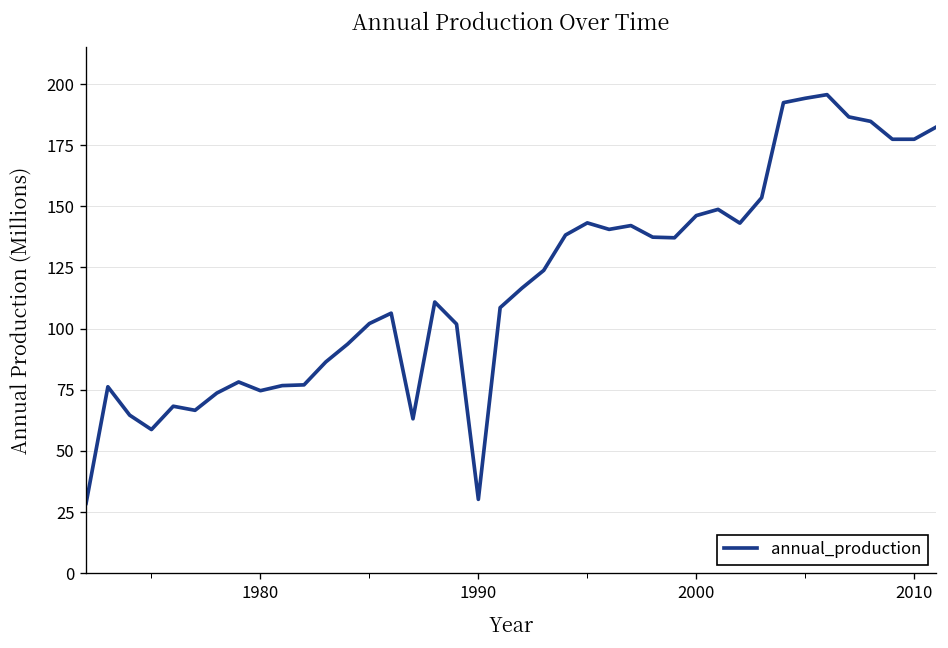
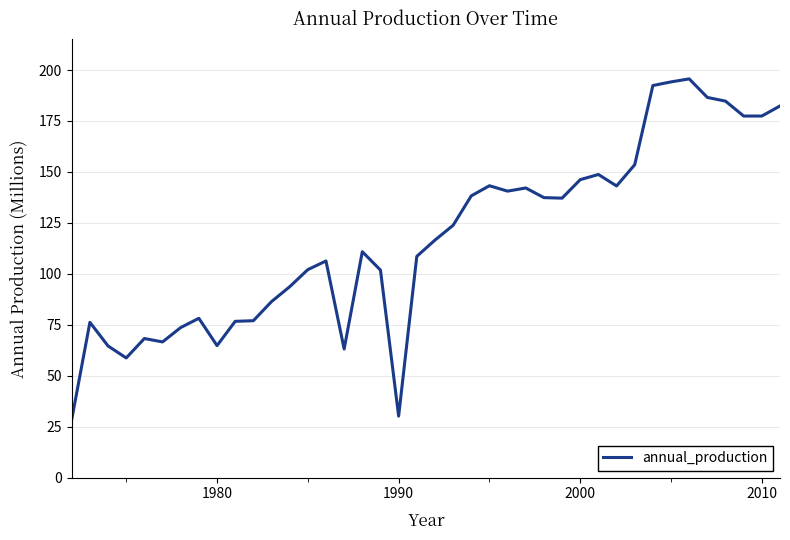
1980: 75 -> 65
